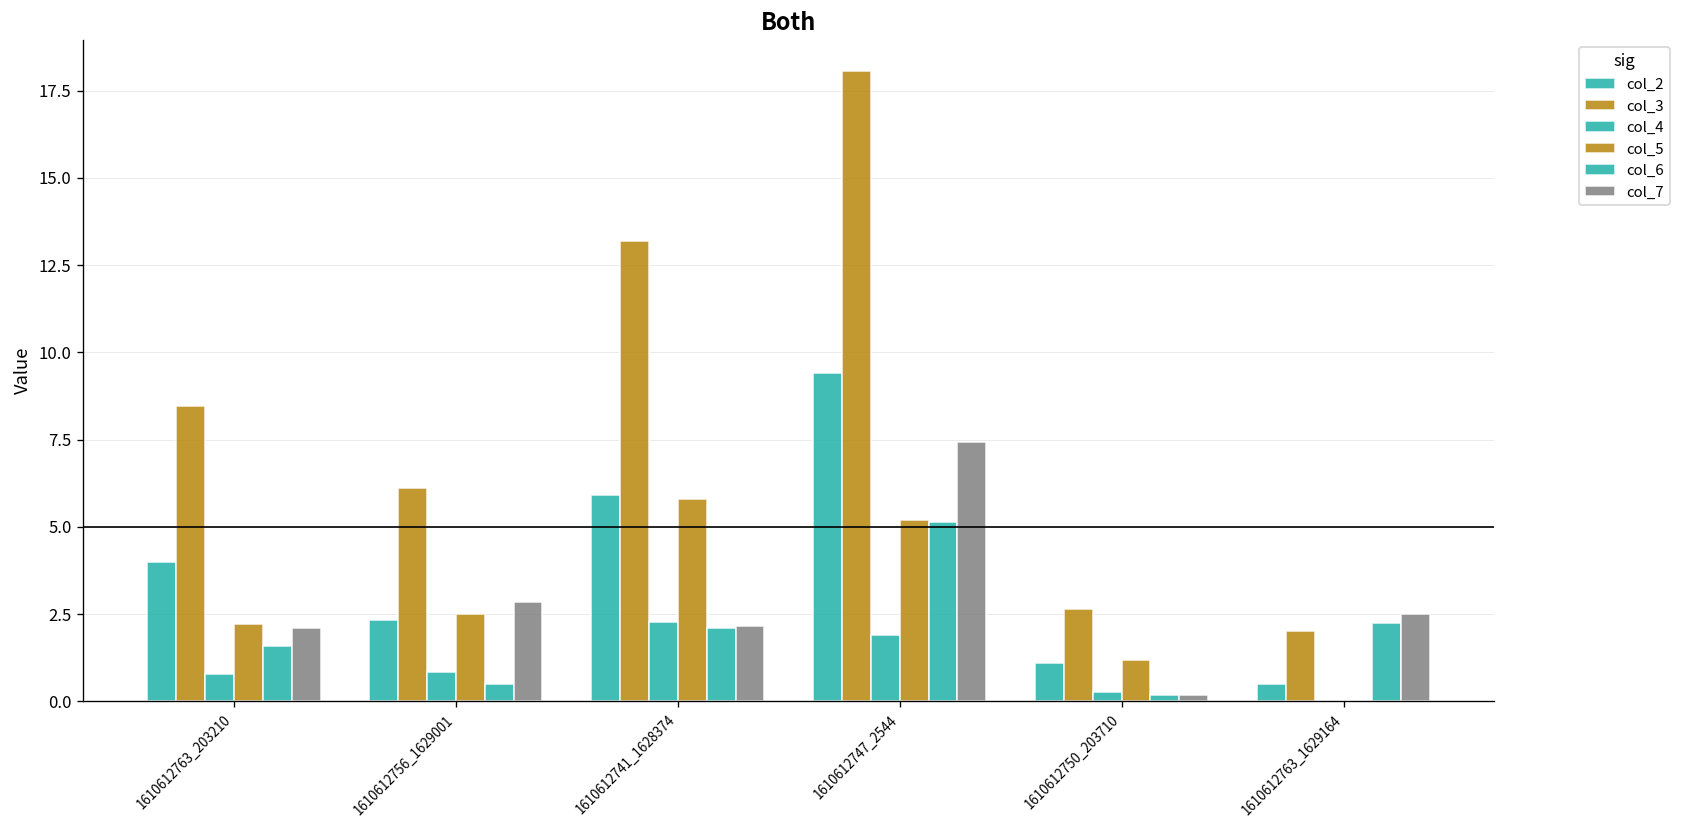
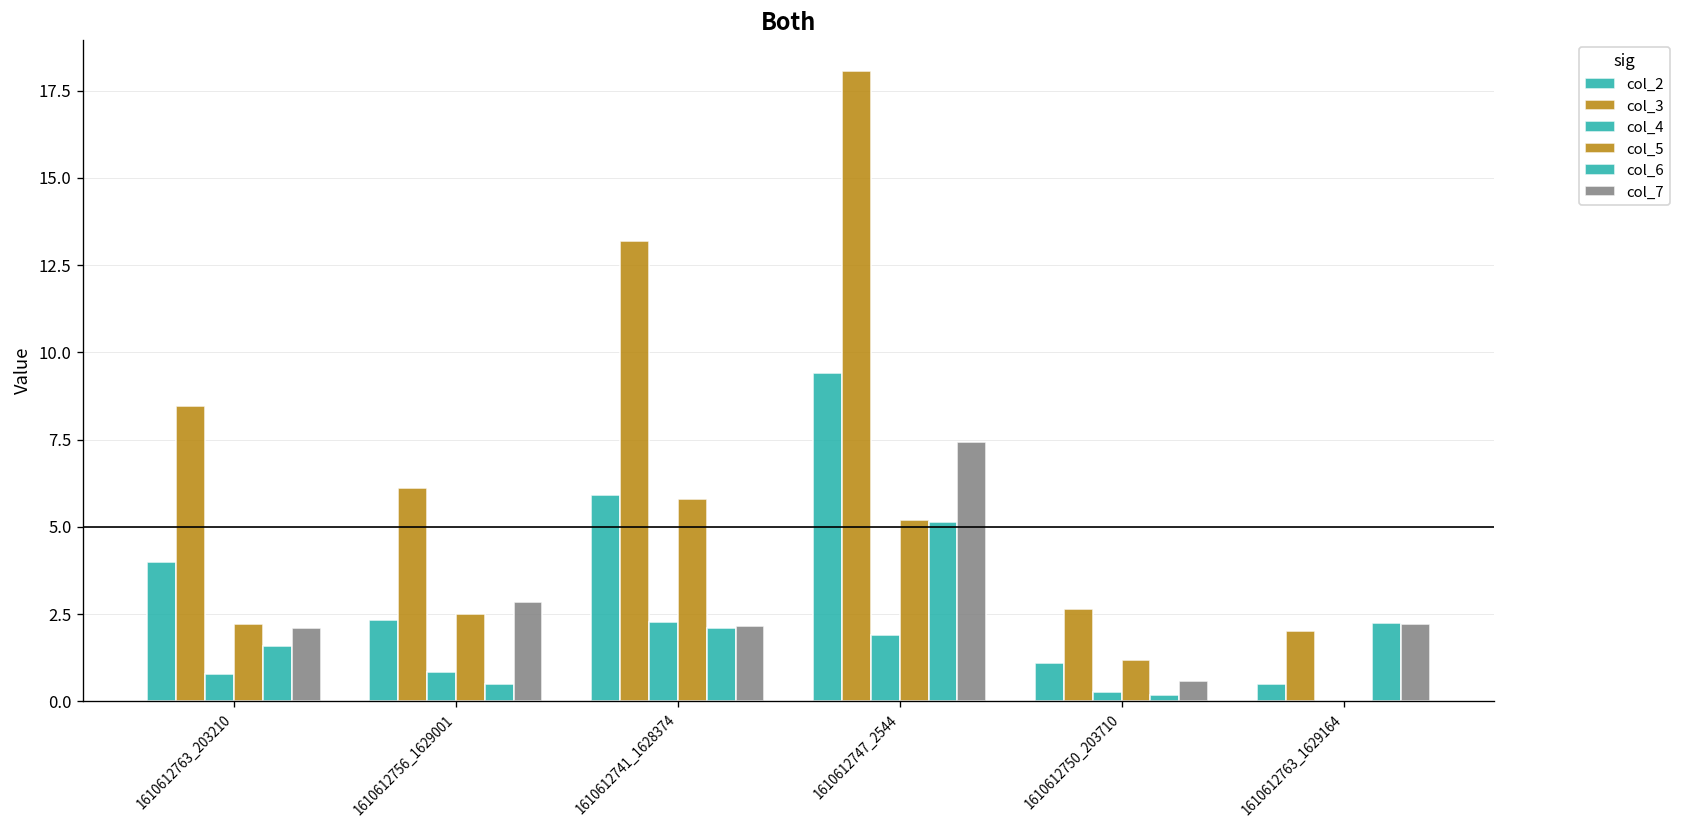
col_7, 1610612750_203710: 0.2 -> 0.6
col_7, 1610612763_1629164: 2.5 -> 2.2
